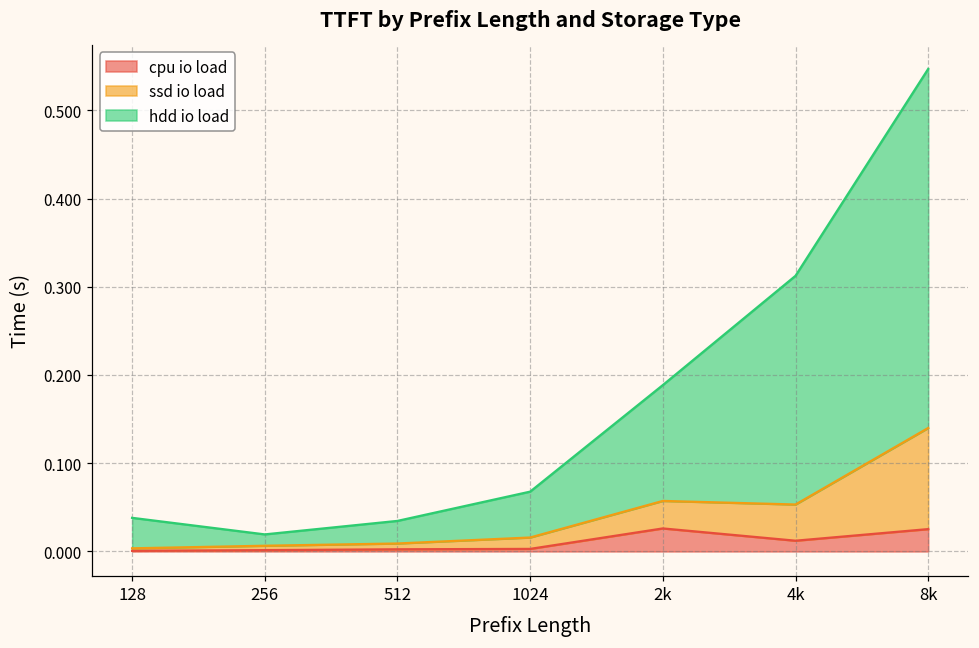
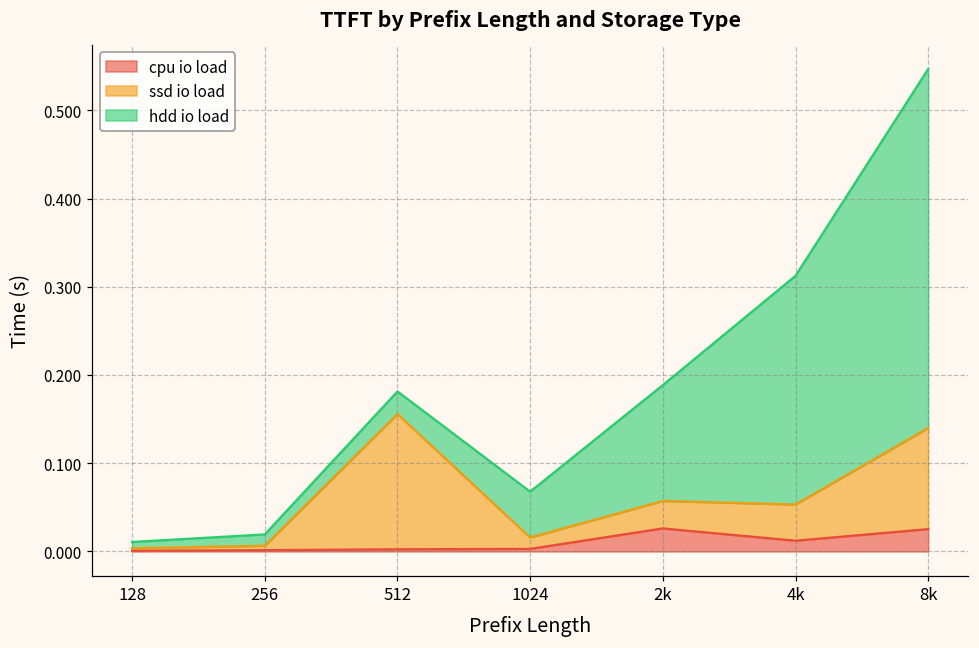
hdd io load, 128: 0.03 -> 0.01
ssd io load, 512: 0.01 -> 0.15
